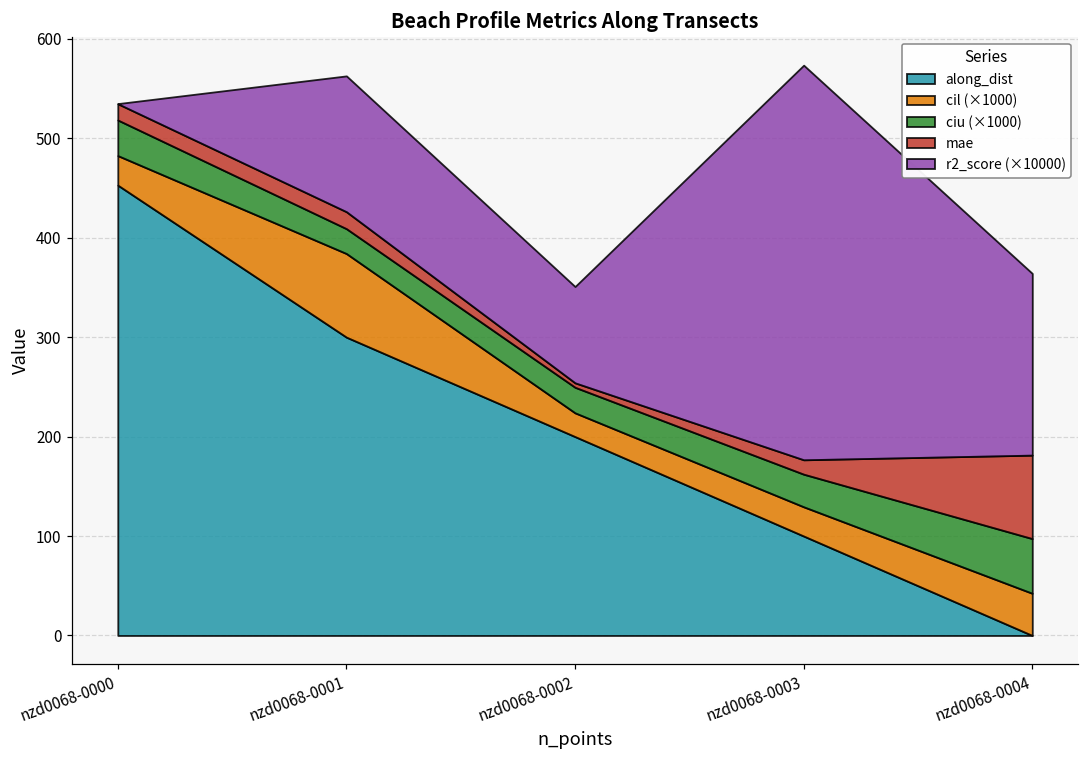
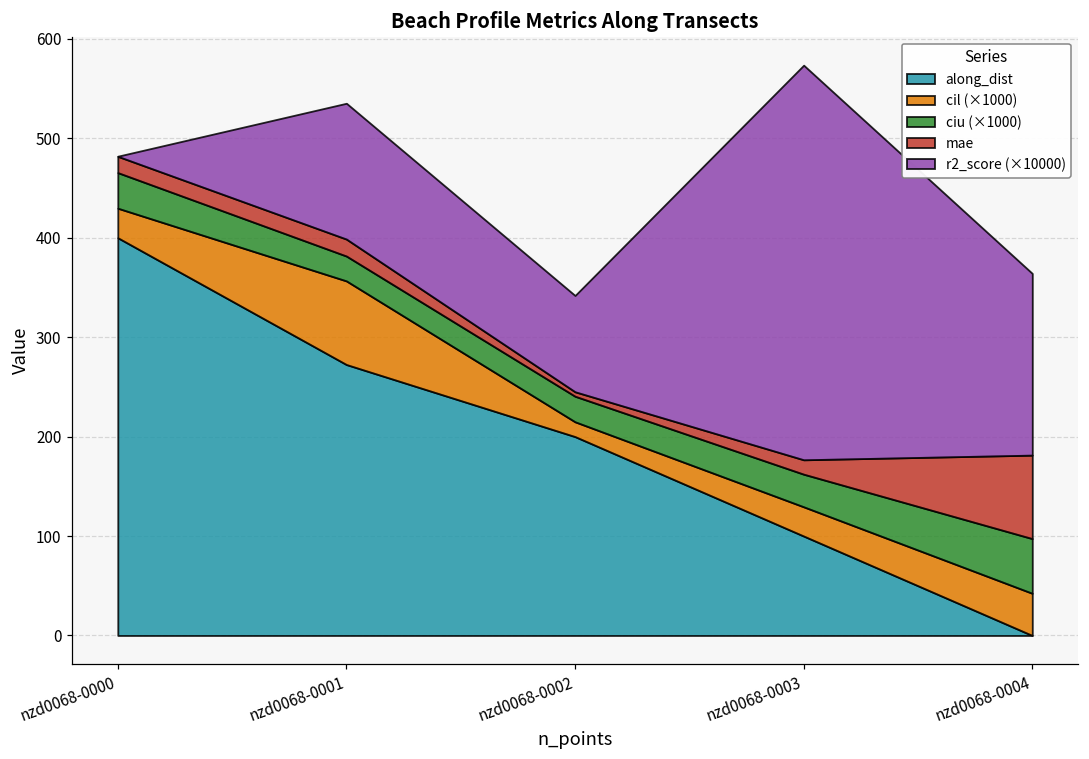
along_dist, nzd0068-0000: 450 -> 400
along_dist, nzd0068-0001: 300 -> 270
cil (×1000), nzd0068-0002: 20 -> 10
